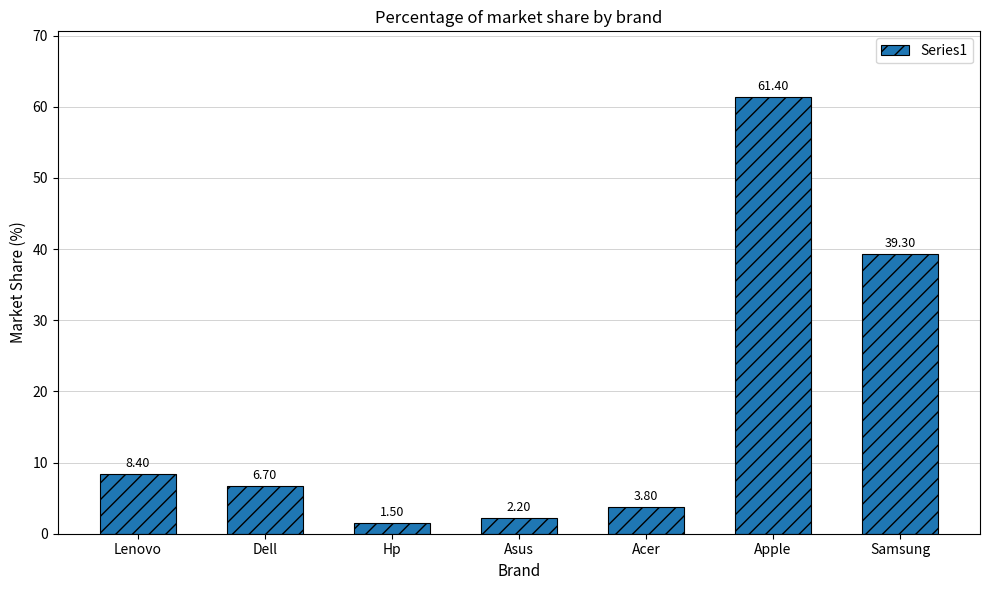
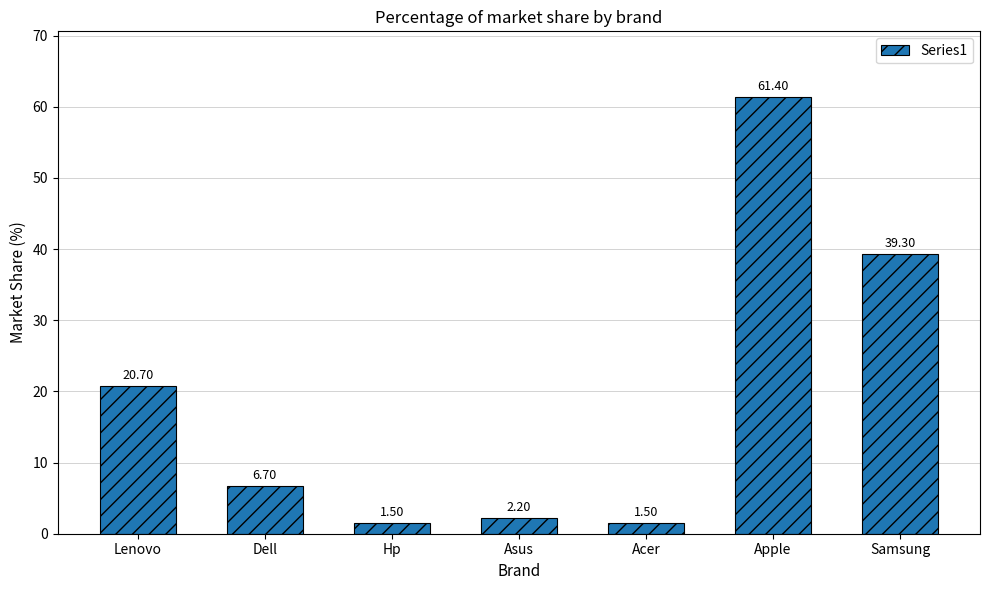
Lenovo: 8.40 -> 20.70
Acer: 3.80 -> 1.50
